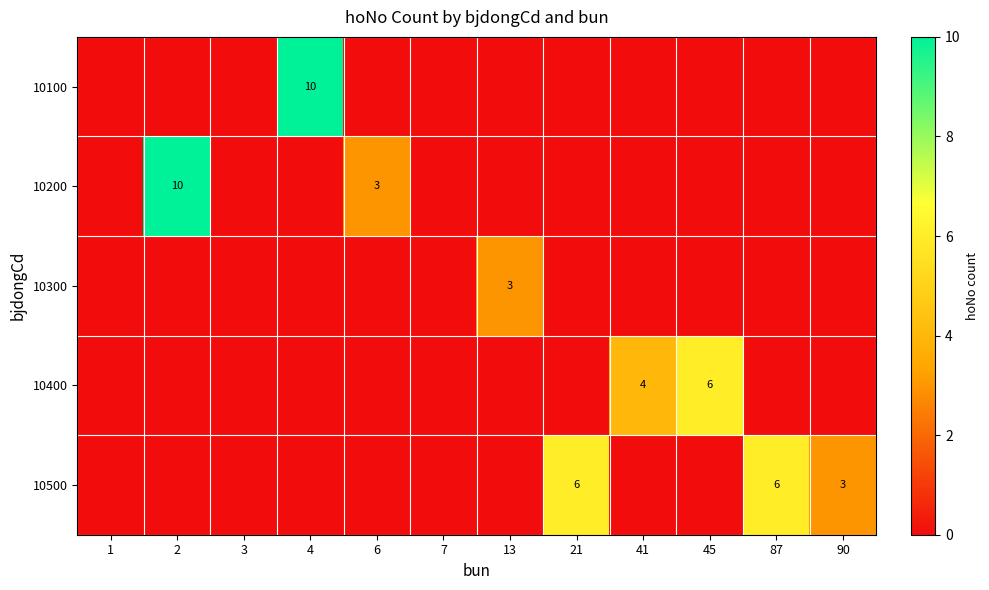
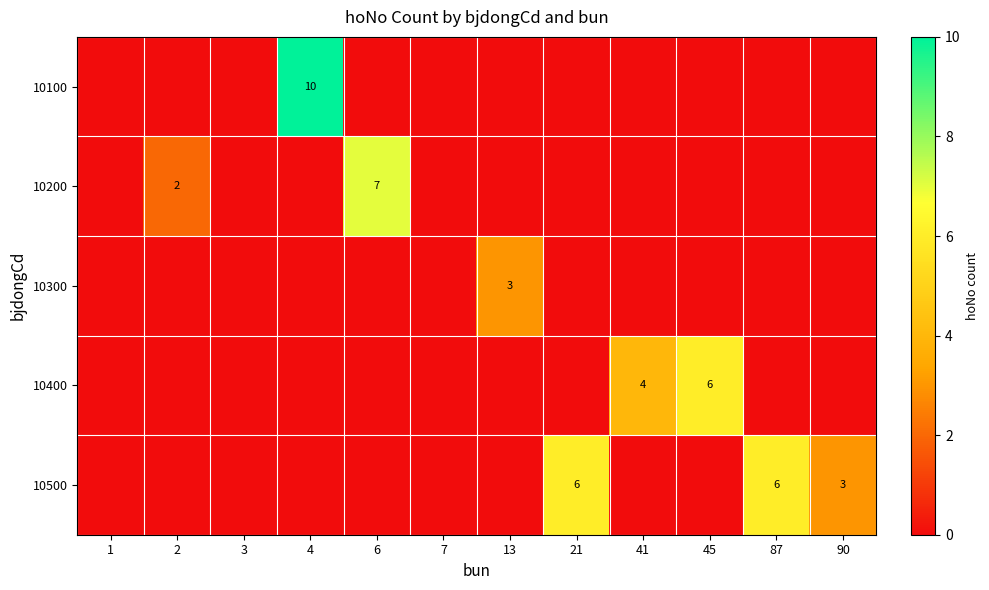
10200, 2: 10 -> 2
10200, 6: 3 -> 7
